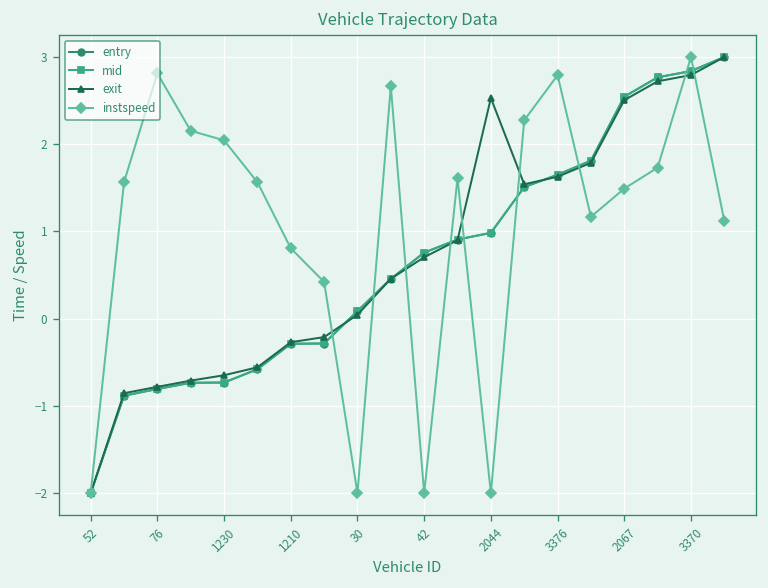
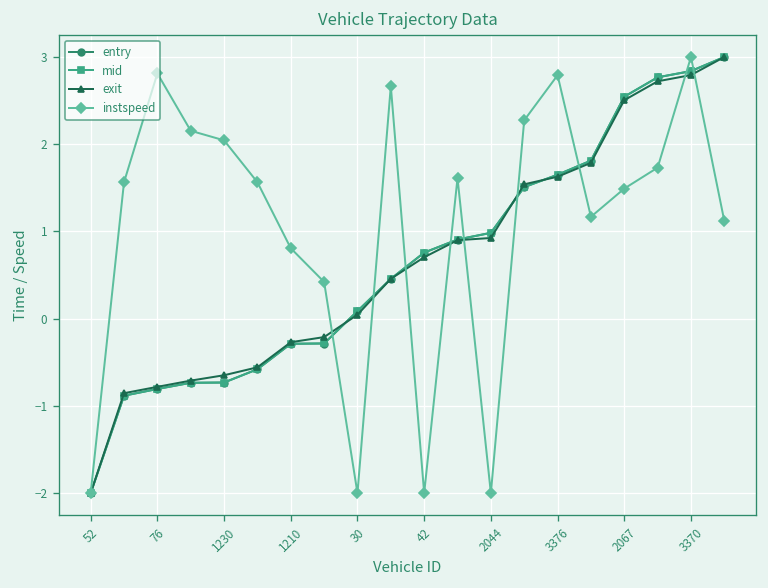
exit, 2044: 2.5 -> 0.9
